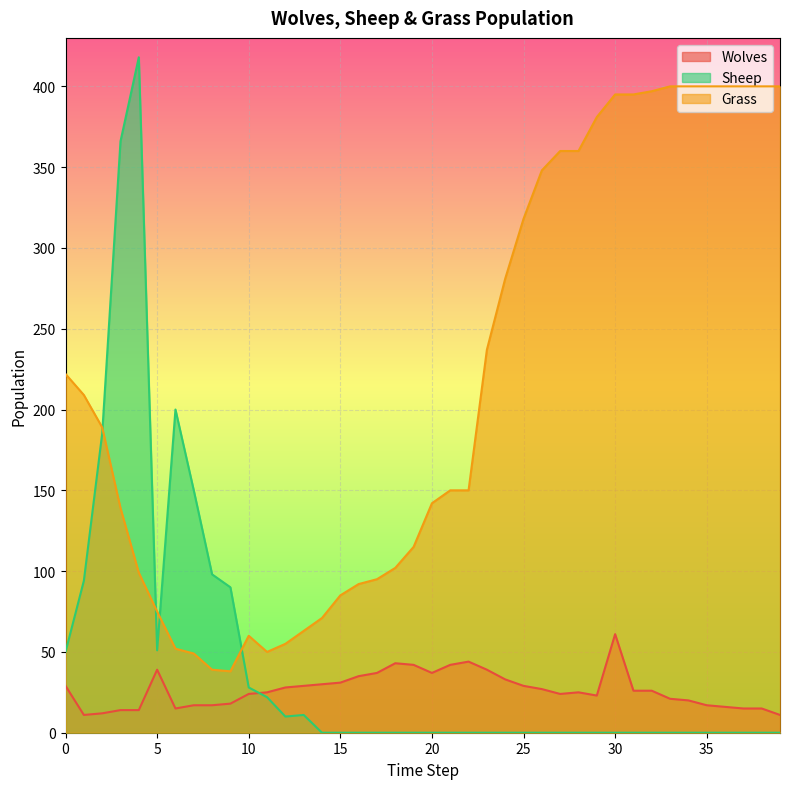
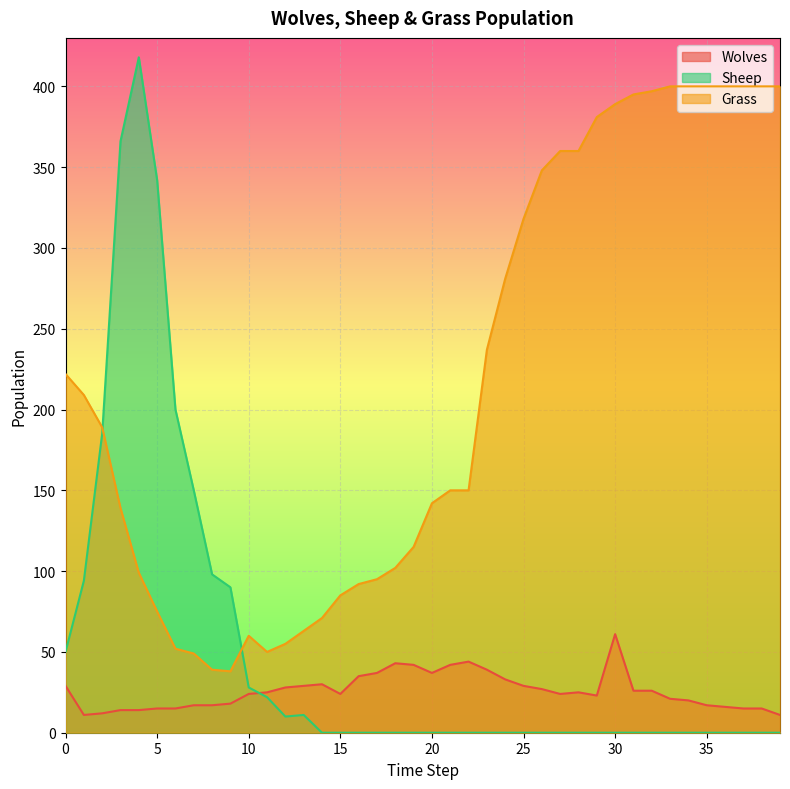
Wolves, 5: 39 -> 15
Sheep, 5: 51 -> 342
Wolves, 15: 31 -> 24
Grass, 30: 395 -> 389
